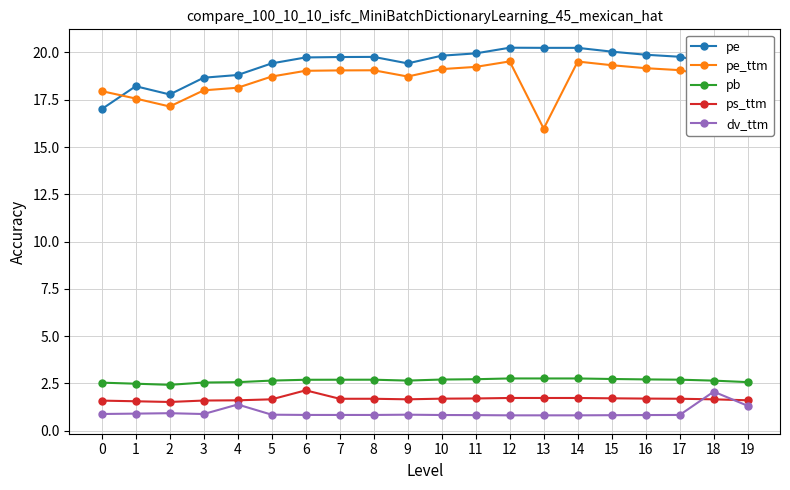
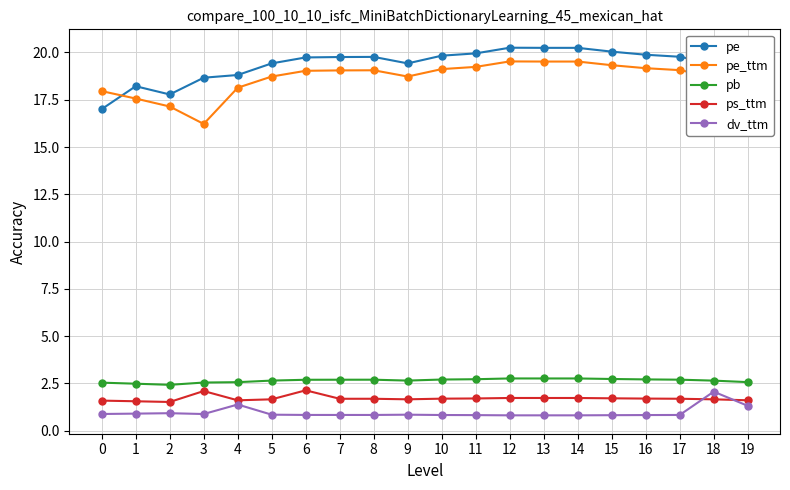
pe_ttm, 3: 18.0 -> 16.2
ps_ttm, 3: 1.6 -> 2.1
pe_ttm, 13: 16.0 -> 19.5
